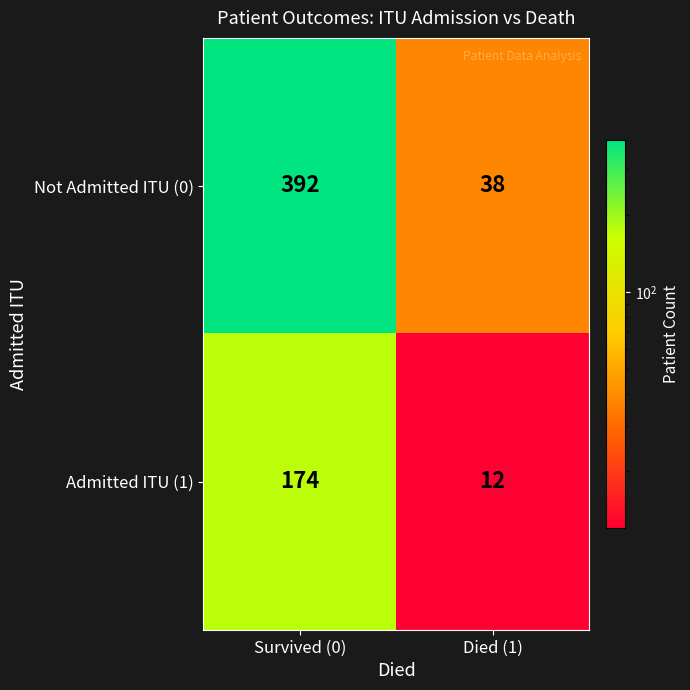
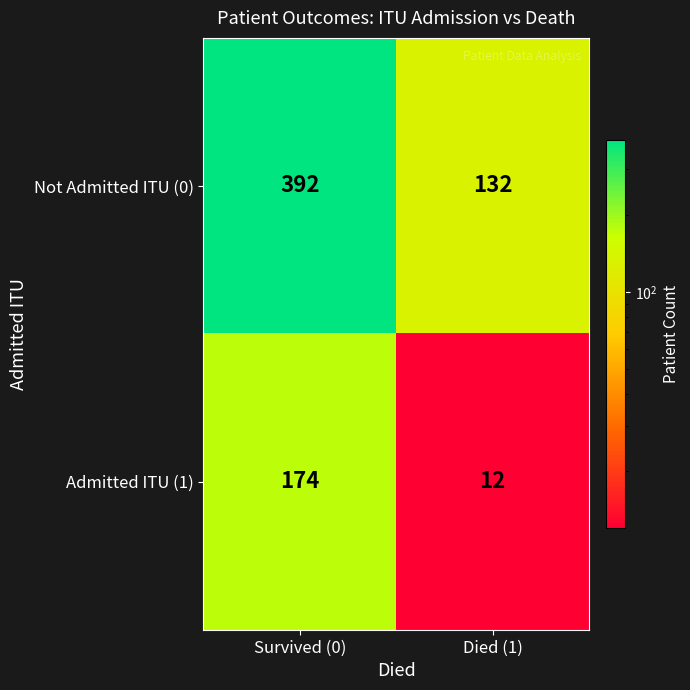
Not Admitted ITU (0), Died (1): 38 -> 132
